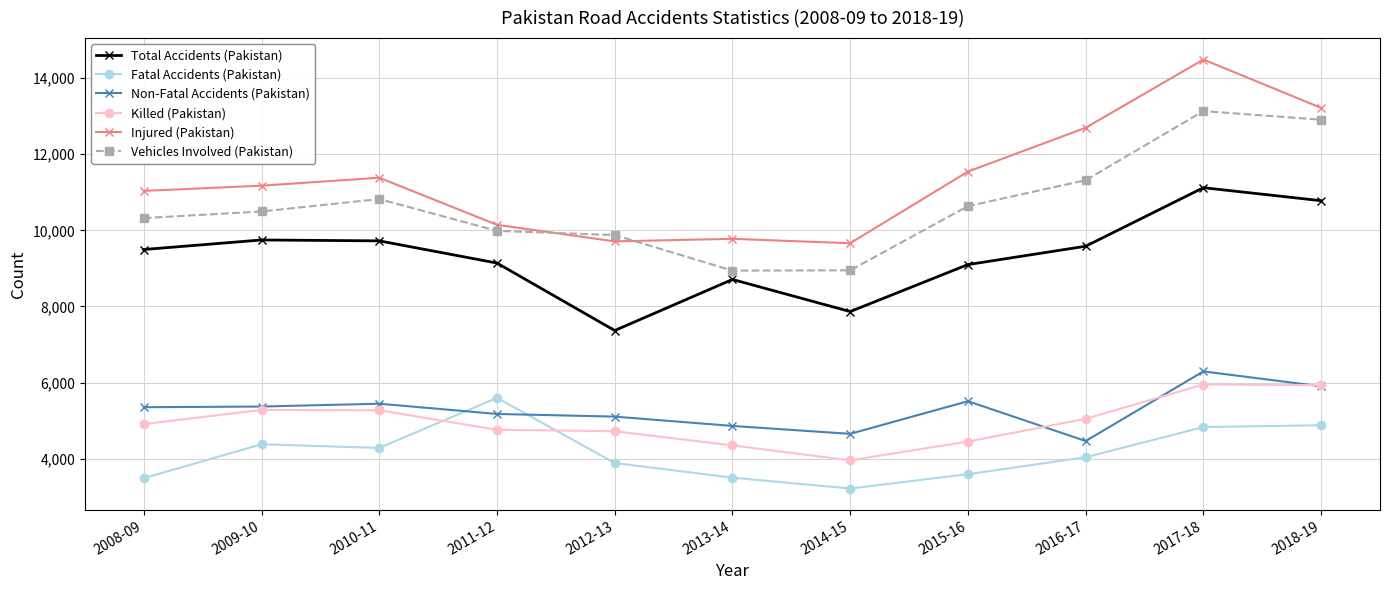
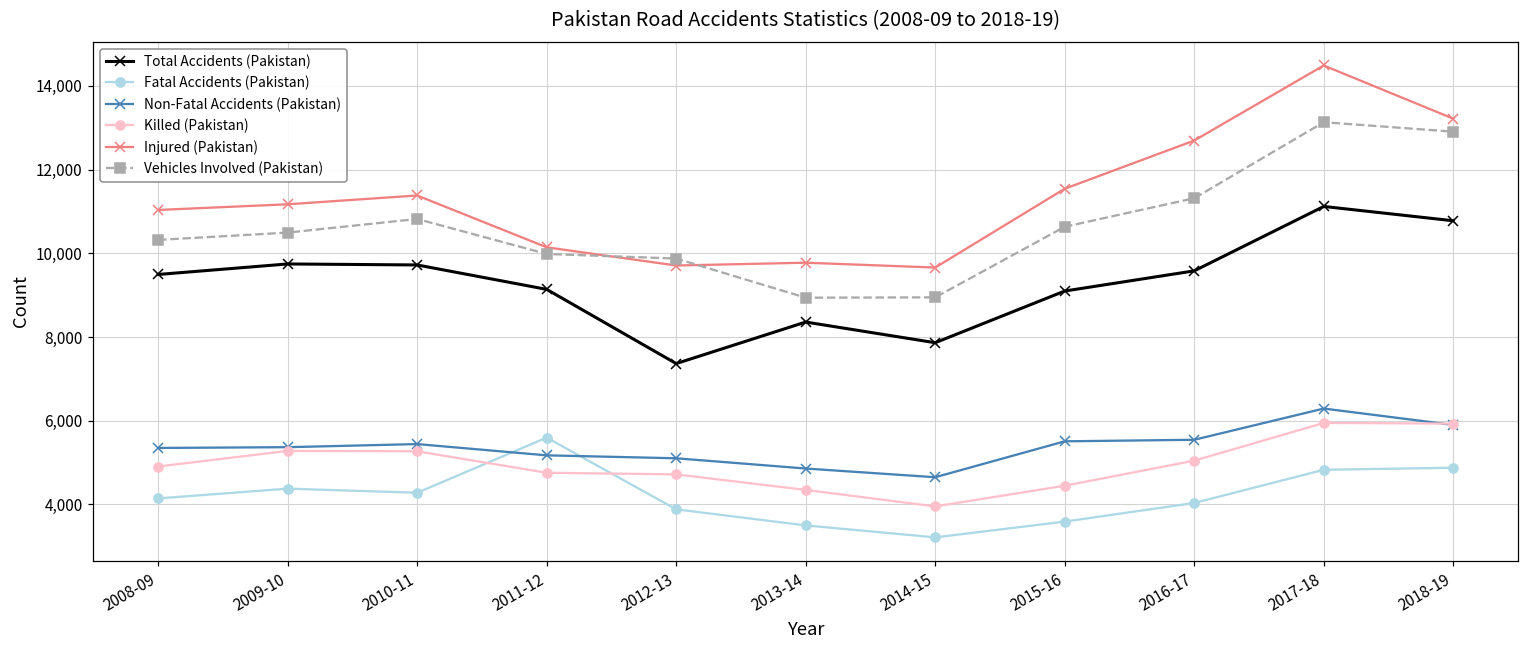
Fatal Accidents (Pakistan), 2008-09: 3,500 -> 4,100
Total Accidents (Pakistan), 2013-14: 8,700 -> 8,400
Non-Fatal Accidents (Pakistan), 2016-17: 4,500 -> 5,500
